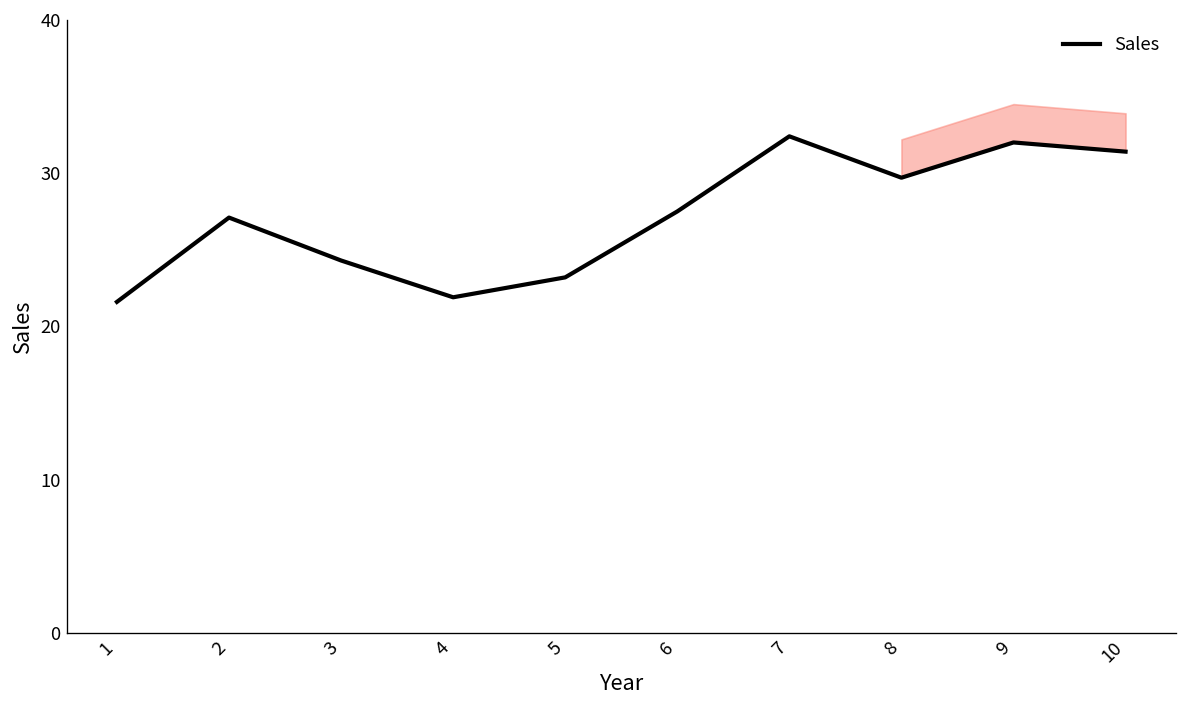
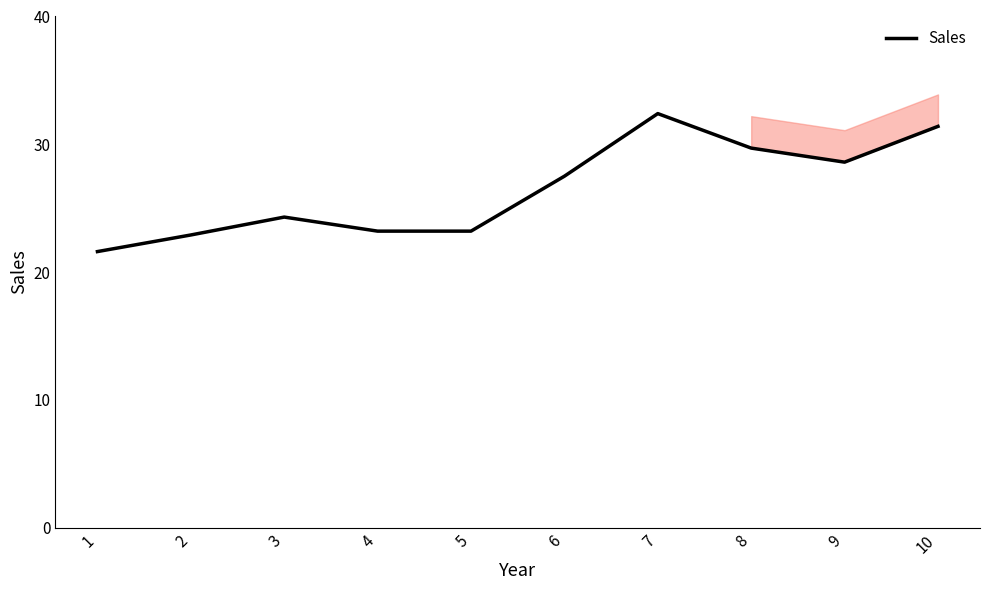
Sales, 2: 27.1 -> 22.9
Sales, 4: 21.9 -> 23.2
Sales, 9: 32.0 -> 28.6
